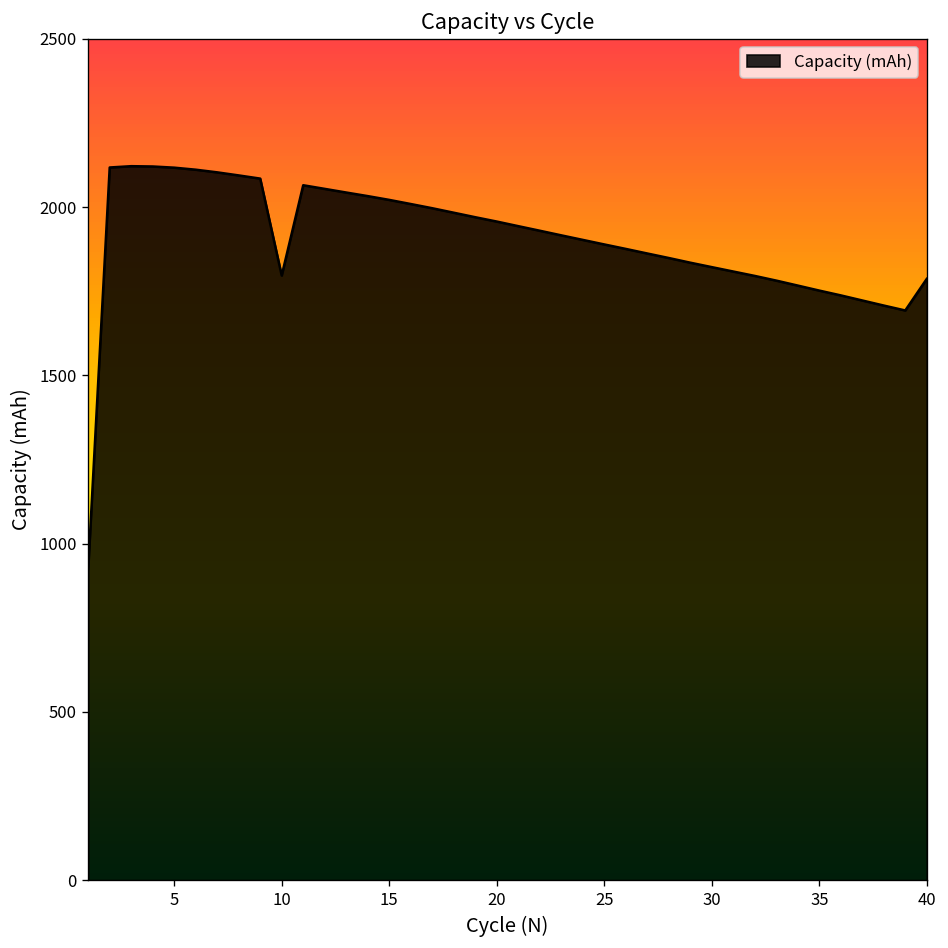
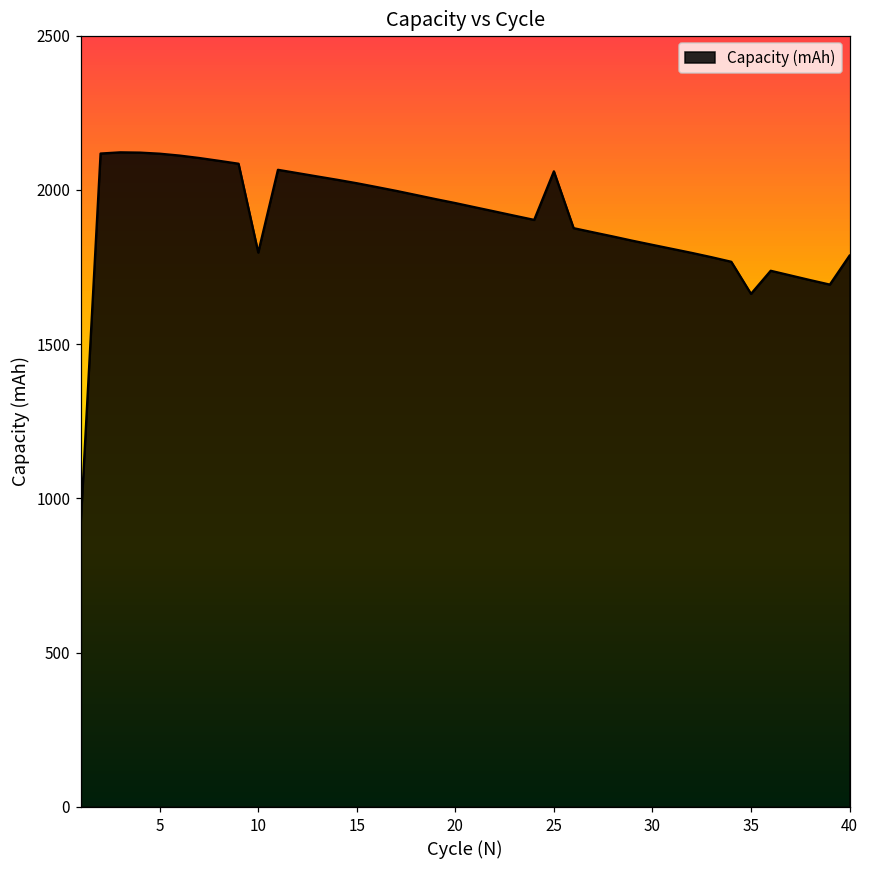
25: 1890 -> 2060
35: 1750 -> 1660
